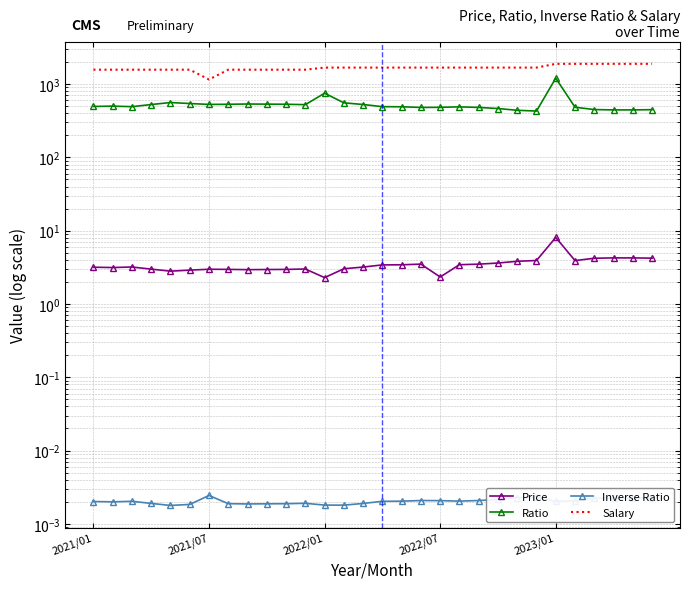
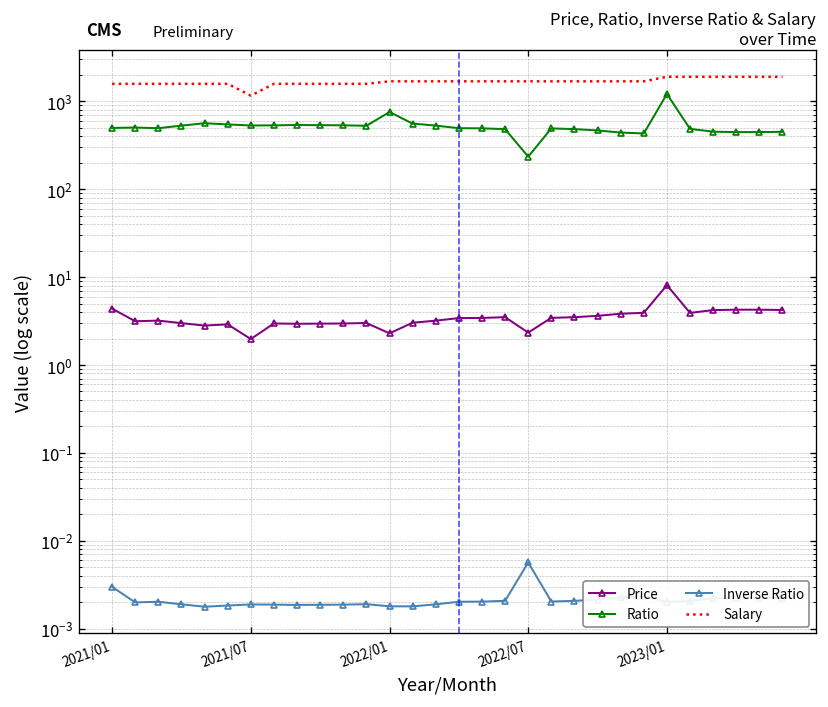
Price, 2021/01: 3.2 -> 4
Inverse Ratio, 2021/01: 0.0020 -> 0.0030
Price, 2021/07: 3.0 -> 2.0
Inverse Ratio, 2021/07: 0.0024 -> 0.0019
Ratio, 2022/07: 500 -> 230
Inverse Ratio, 2022/07: 0.0021 -> 0.006
